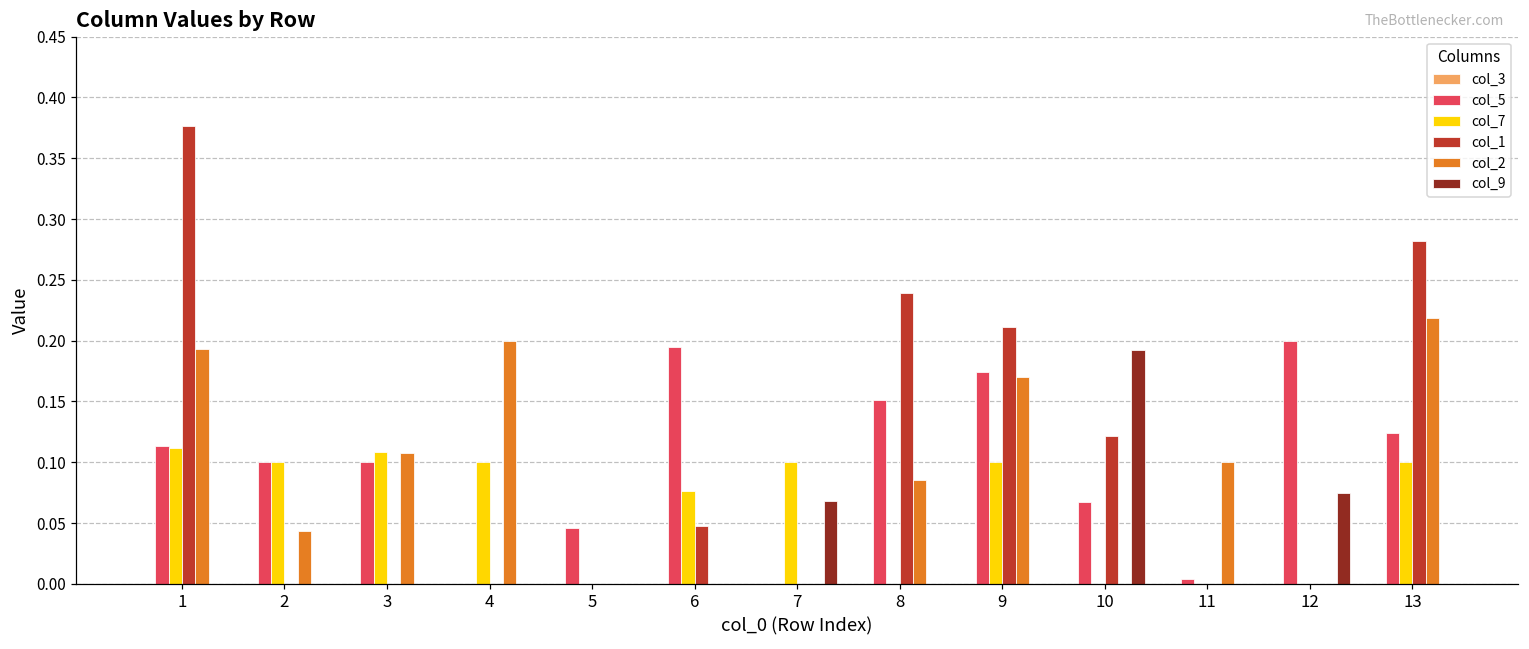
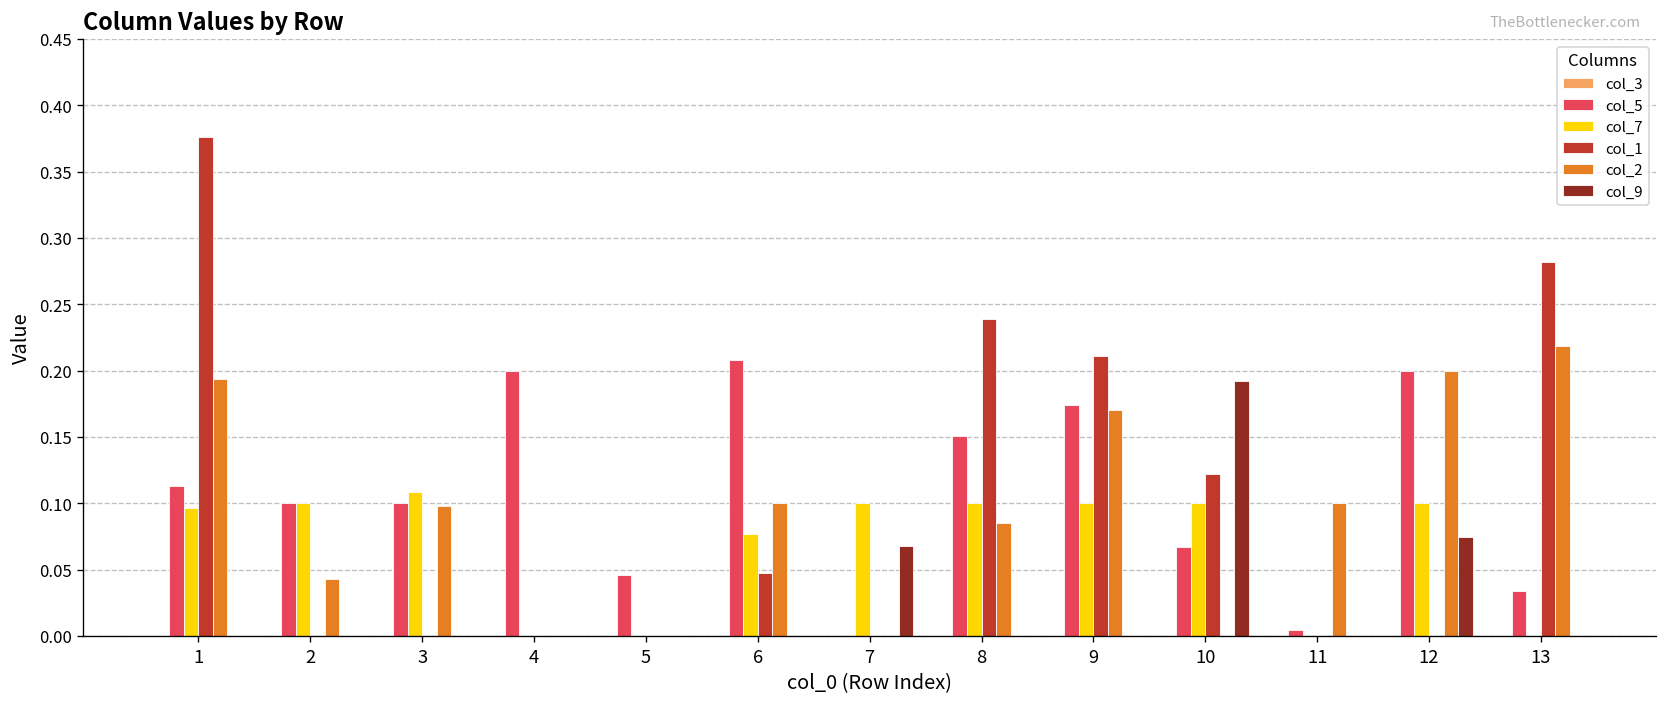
col_7, 1: 0.111 -> 0.096
col_2, 3: 0.108 -> 0.098
col_5, 4: 0.0 -> 0.2
col_7, 4: 0.1 -> 0.0
col_2, 4: 0.2 -> 0.0
col_5, 6: 0.195 -> 0.208
col_2, 6: 0.0 -> 0.1
col_7, 8: 0.0 -> 0.1
col_7, 10: 0.0 -> 0.1
col_7, 12: 0.0 -> 0.1
col_2, 12: 0.0 -> 0.2
col_5, 13: 0.124 -> 0.034
col_7, 13: 0.1 -> 0.0
